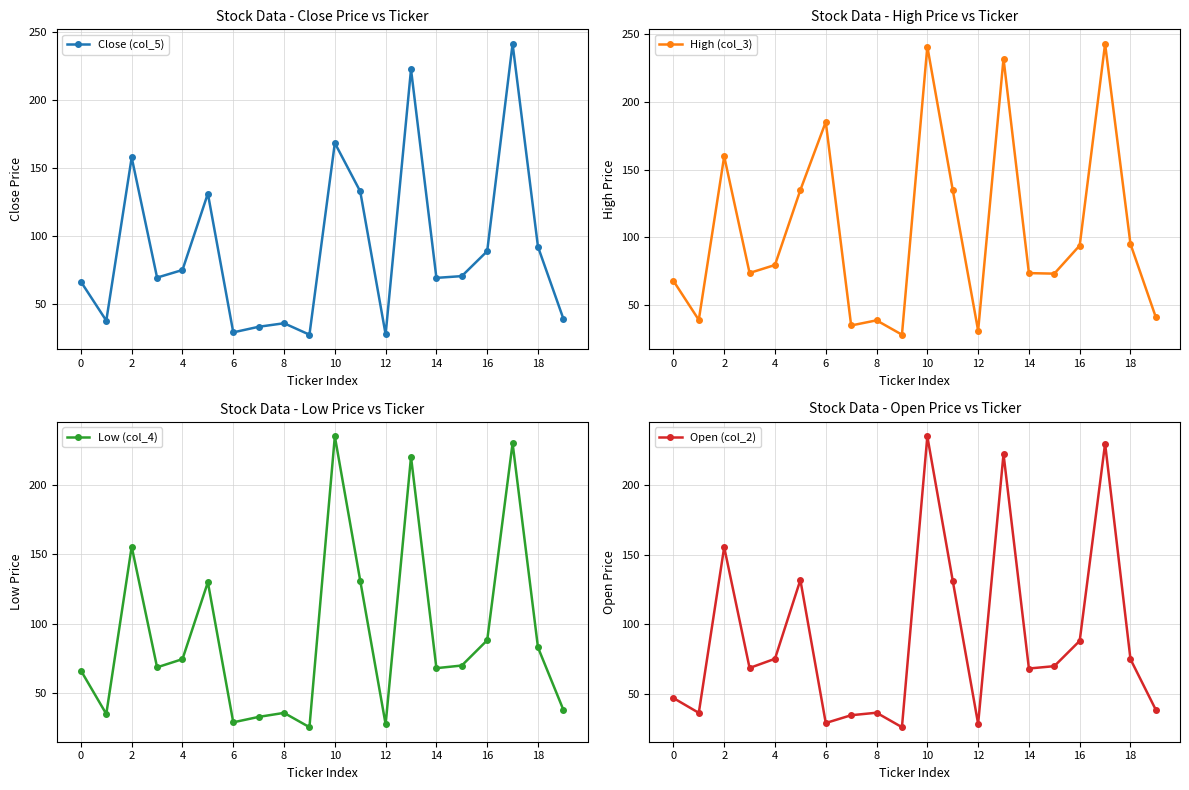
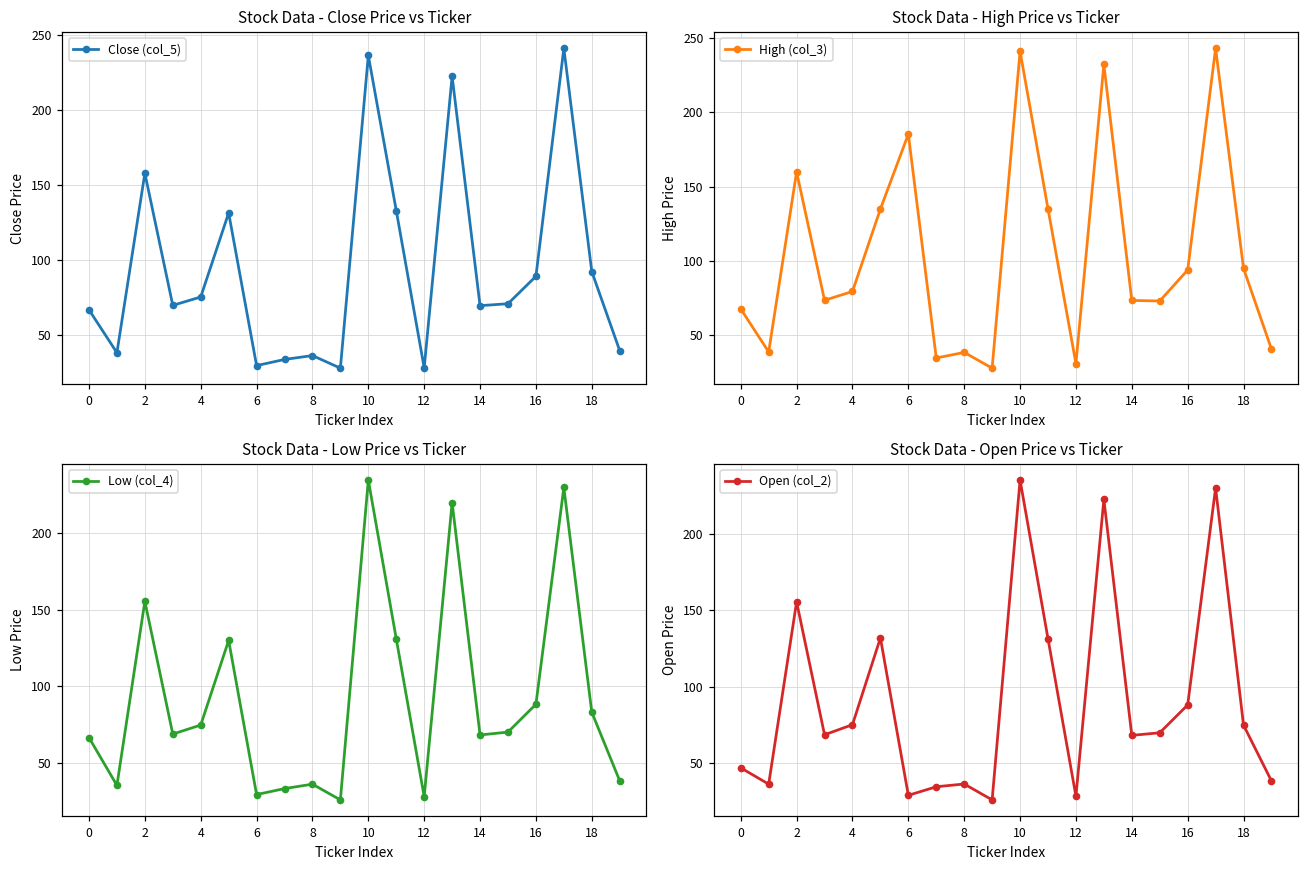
Stock Data - Close Price vs Ticker, 10: 168 -> 236
